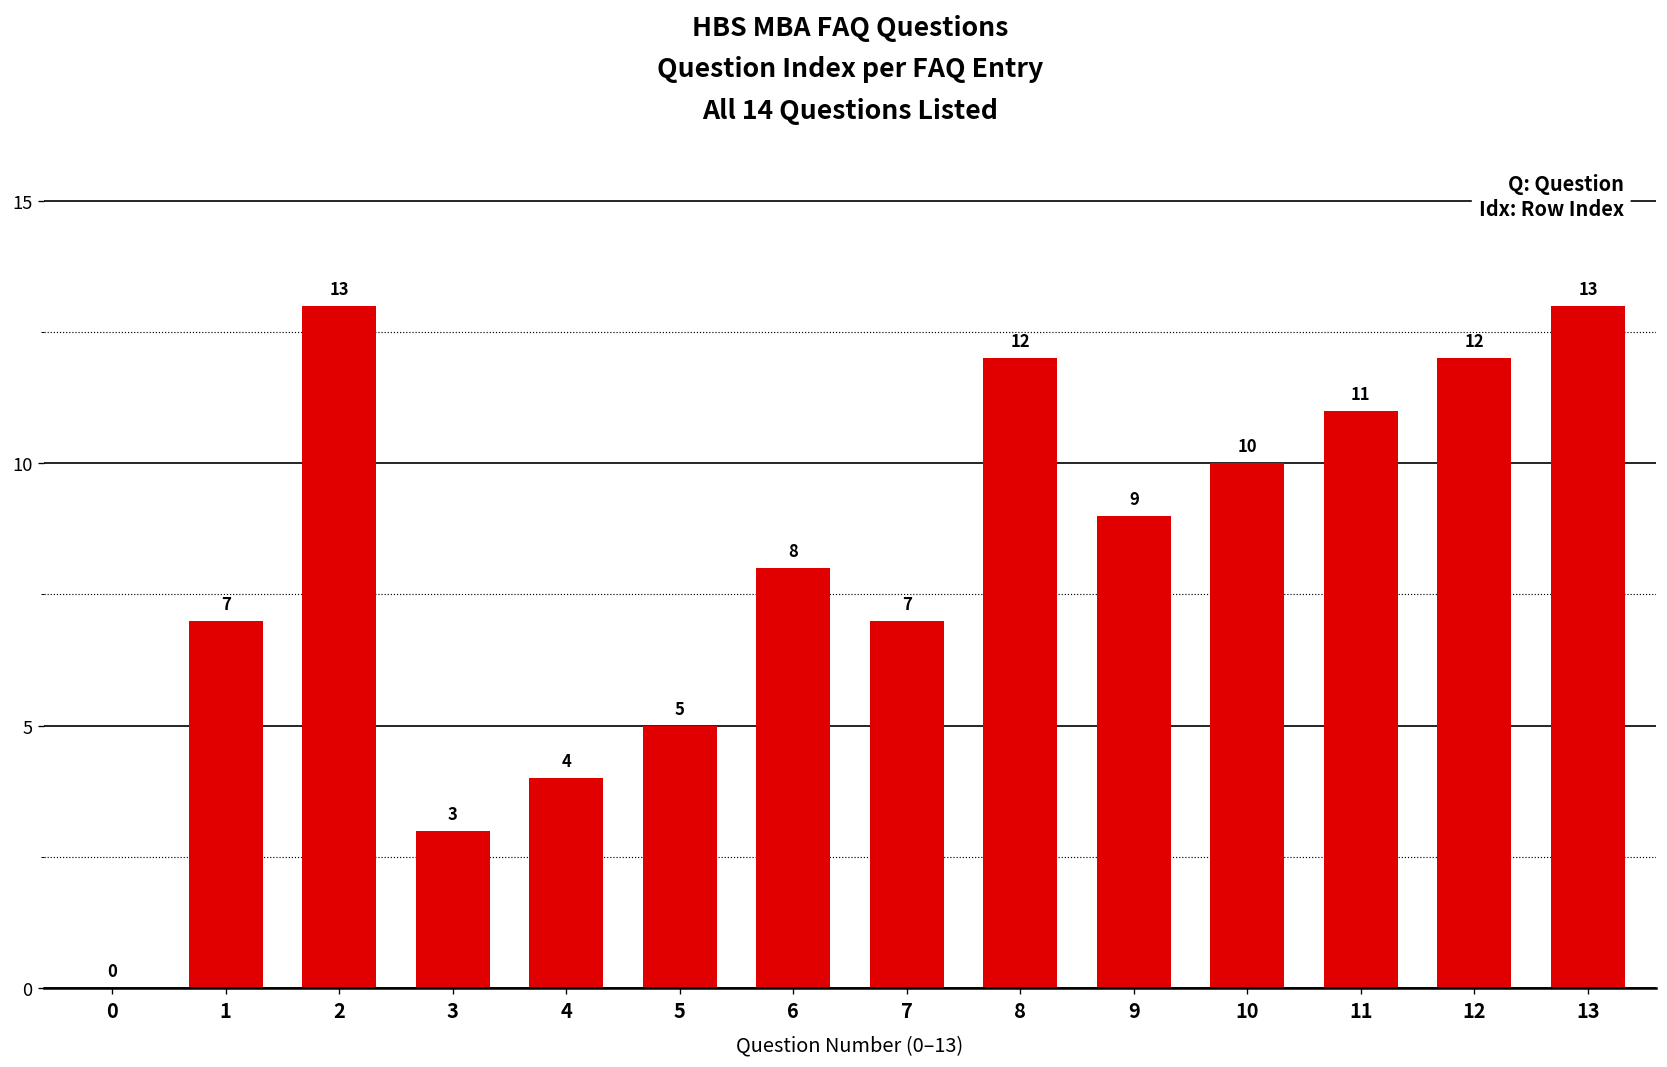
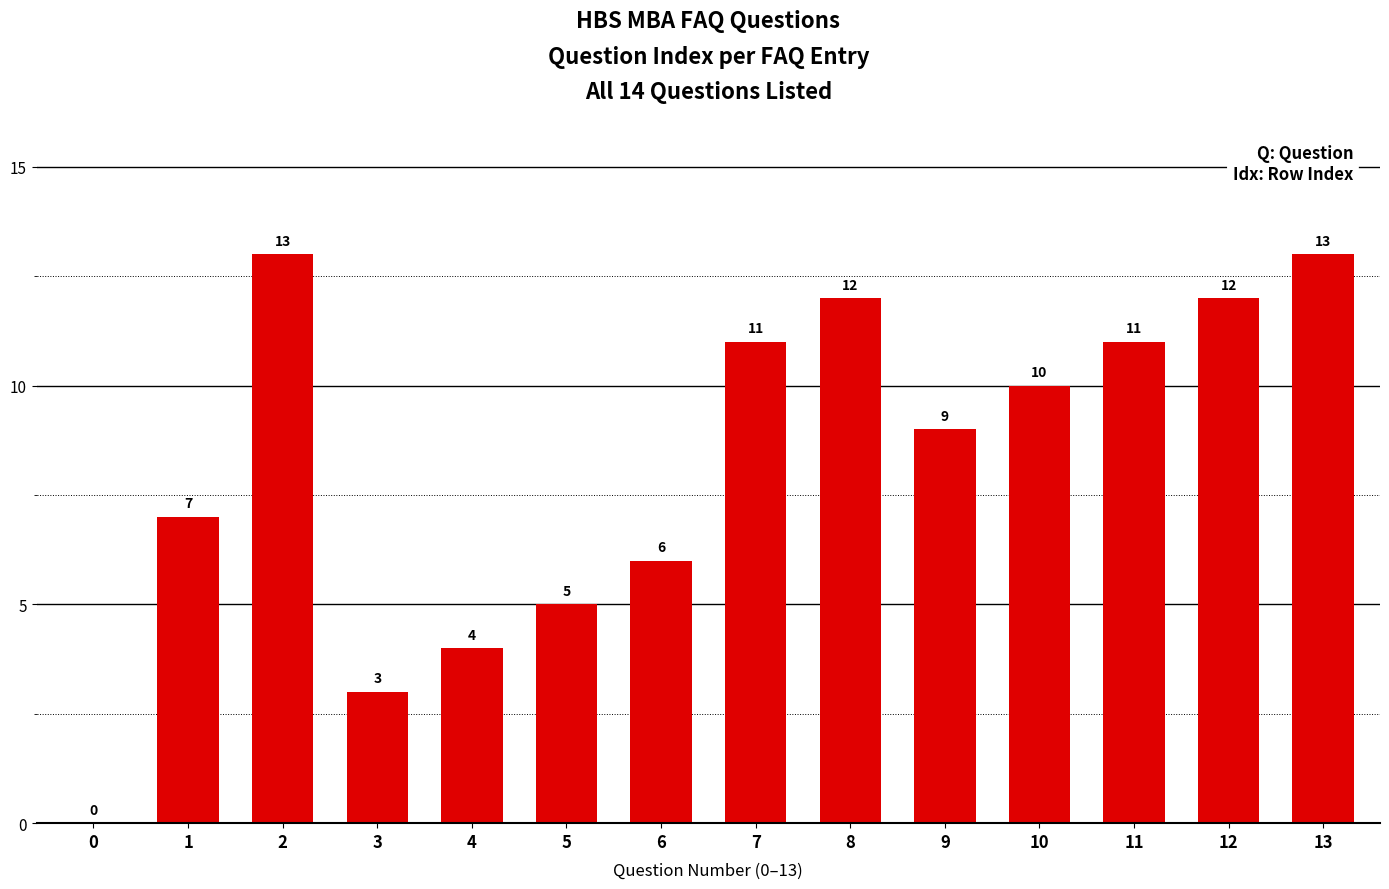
6: 8 -> 6
7: 7 -> 11
